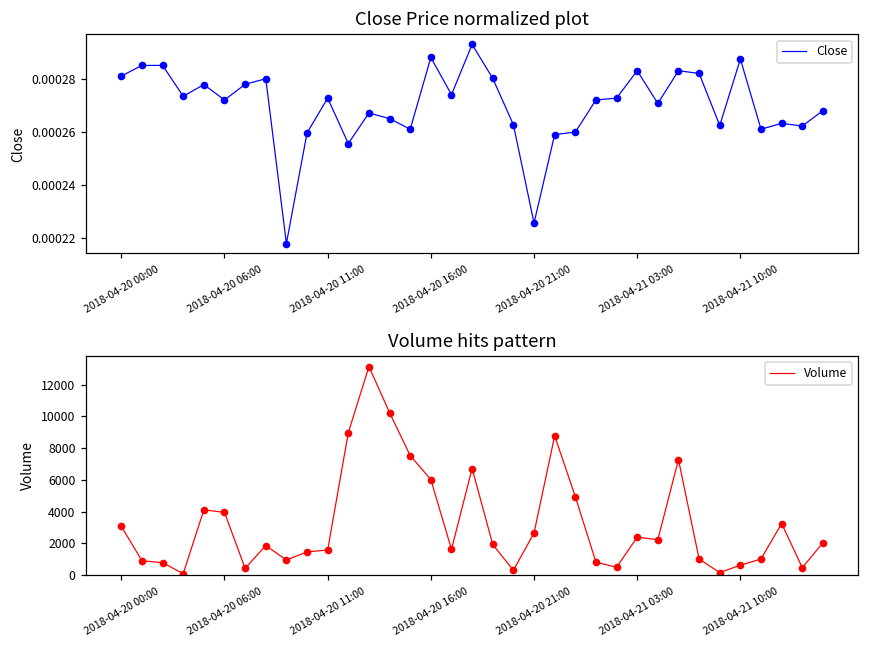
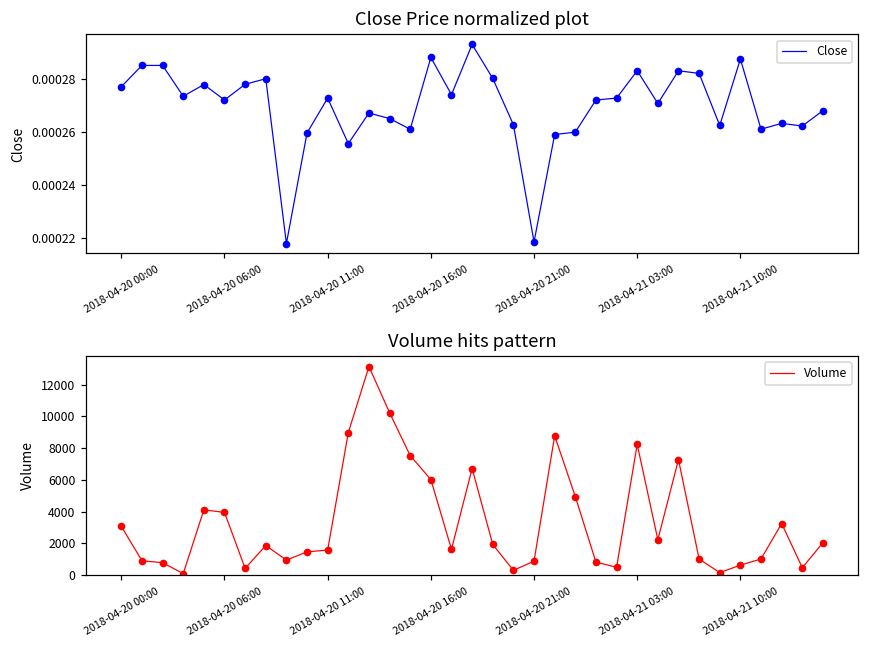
Close Price normalized plot, 2018-04-20 00:00: 0.000281 -> 0.000277
Close Price normalized plot, 2018-04-20 21:00: 0.000226 -> 0.000219
Volume hits pattern, 2018-04-20 21:00: 2700 -> 900
Volume hits pattern, 2018-04-21 03:00: 2400 -> 8200
